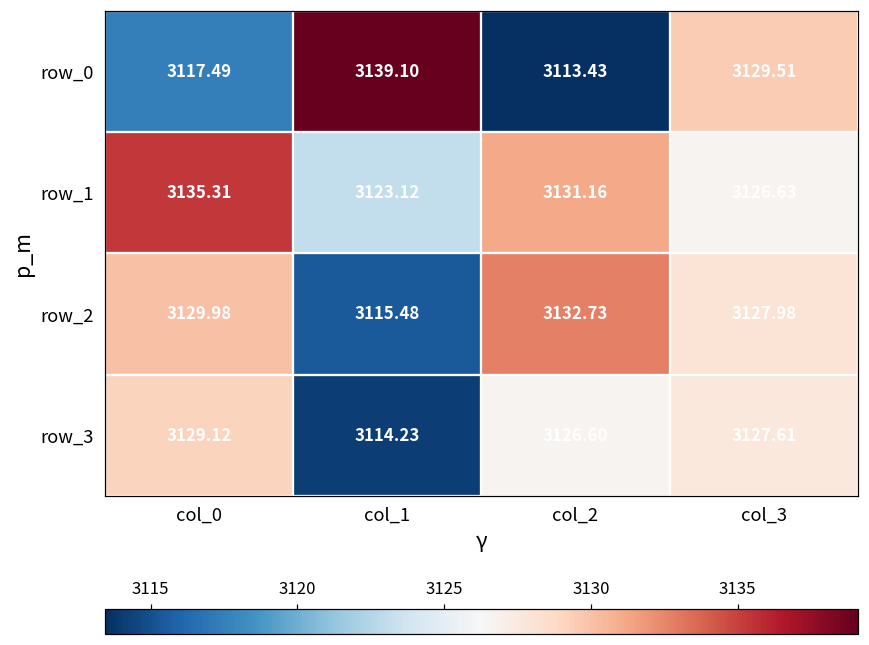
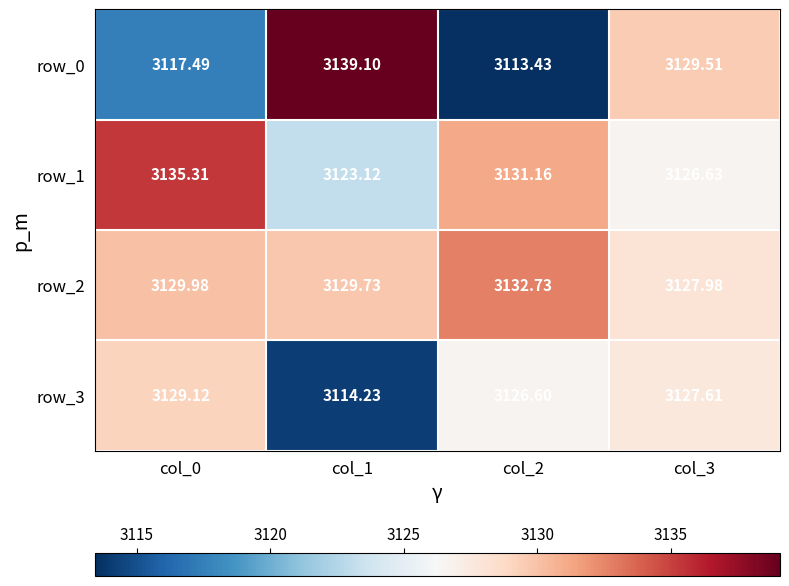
row_2, col_1: 3115.48 -> 3129.73
